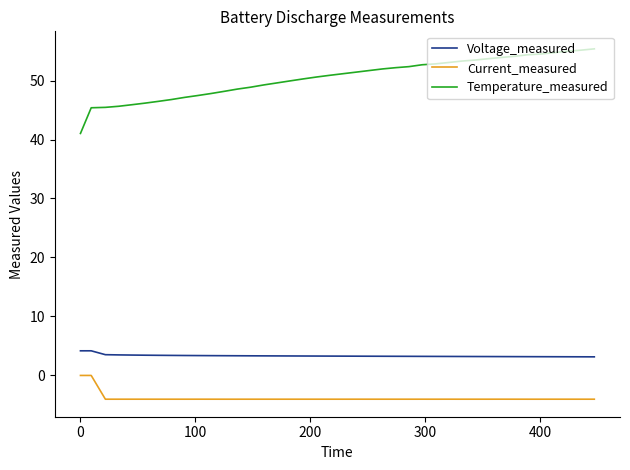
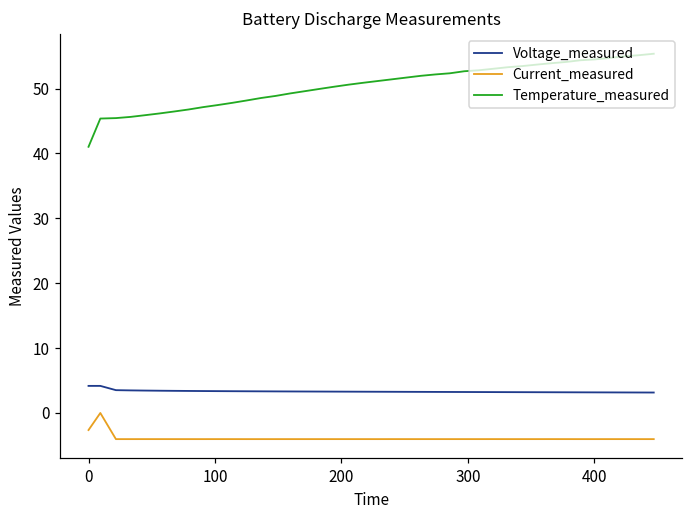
Current_measured, 0: 0 -> -3
